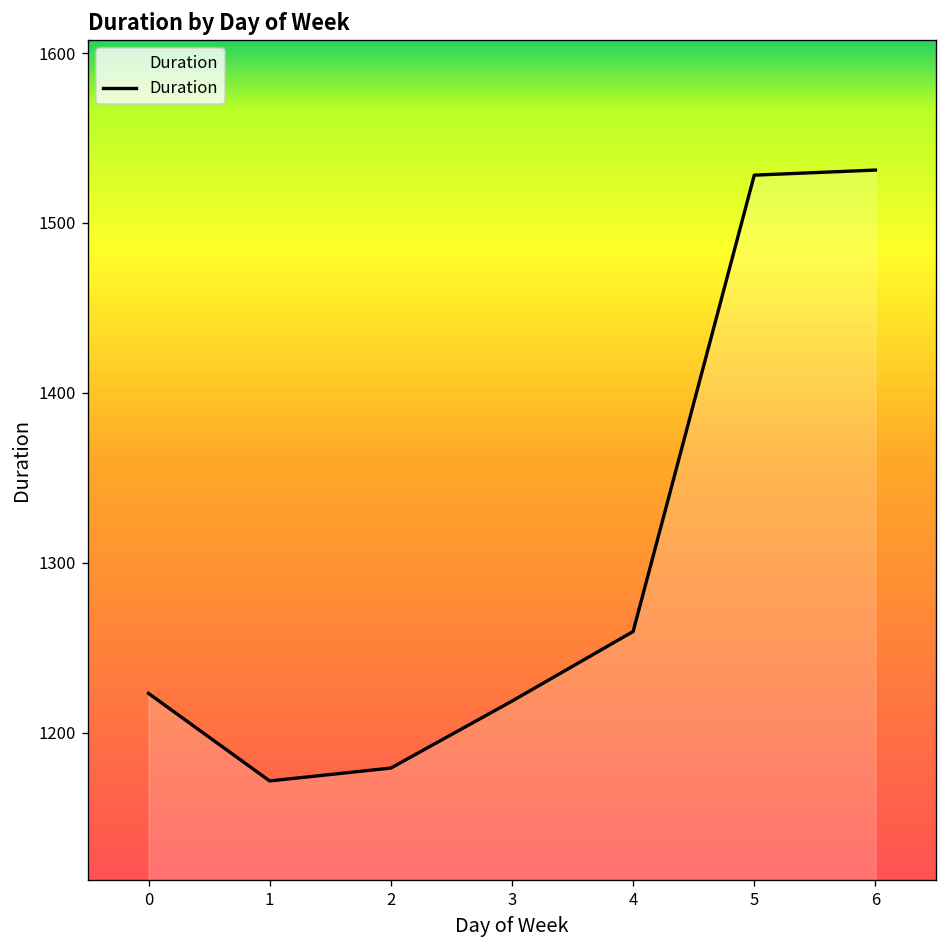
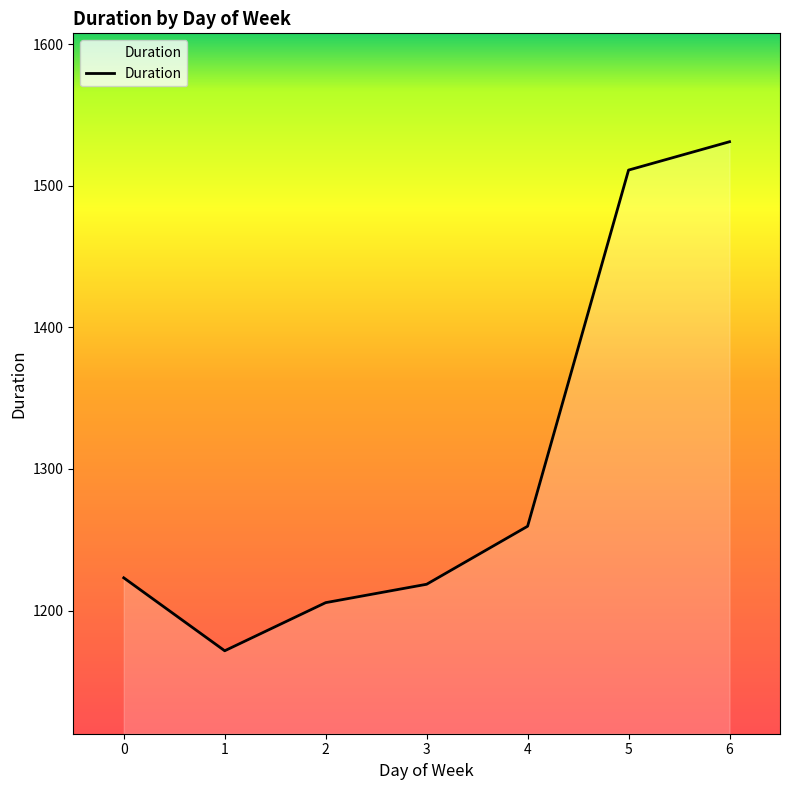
2: 1179 -> 1206
5: 1528 -> 1511
